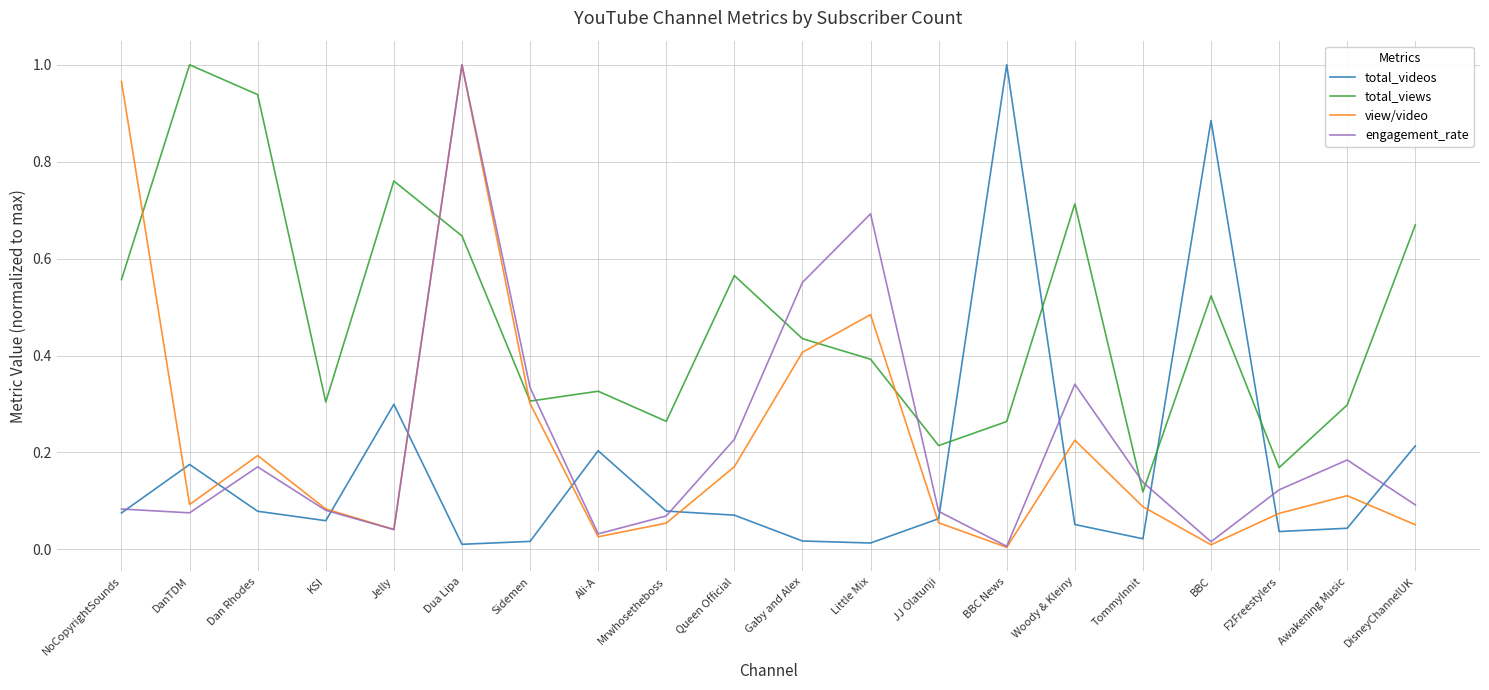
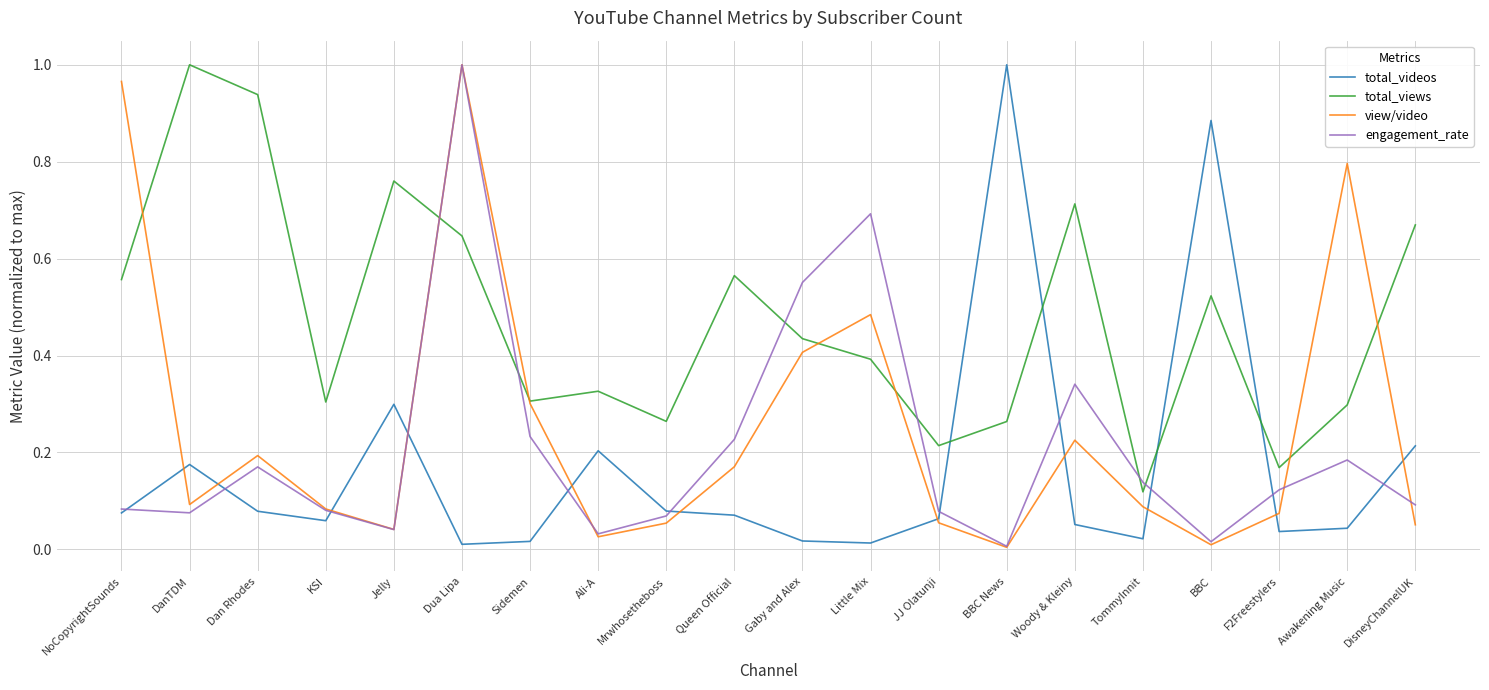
engagement_rate, Sidemen: 0.33 -> 0.23
view/video, Awakening Music: 0.11 -> 0.80
